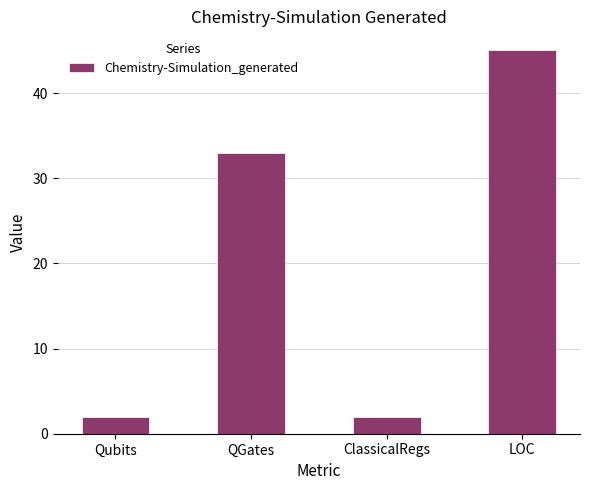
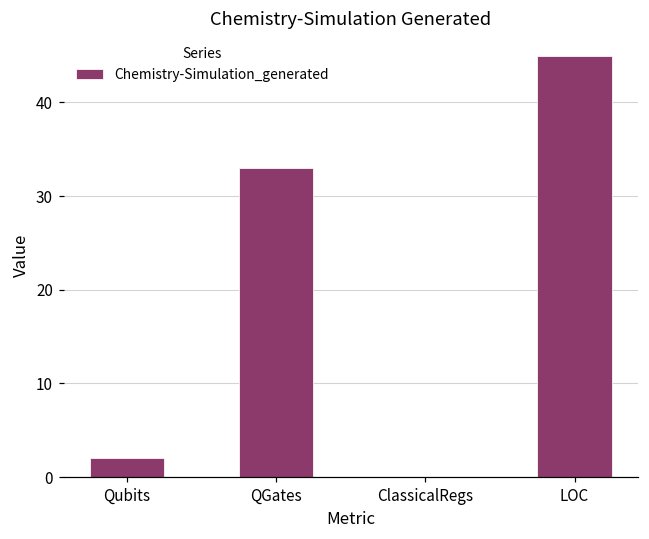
ClassicalRegs: 2 -> 0
